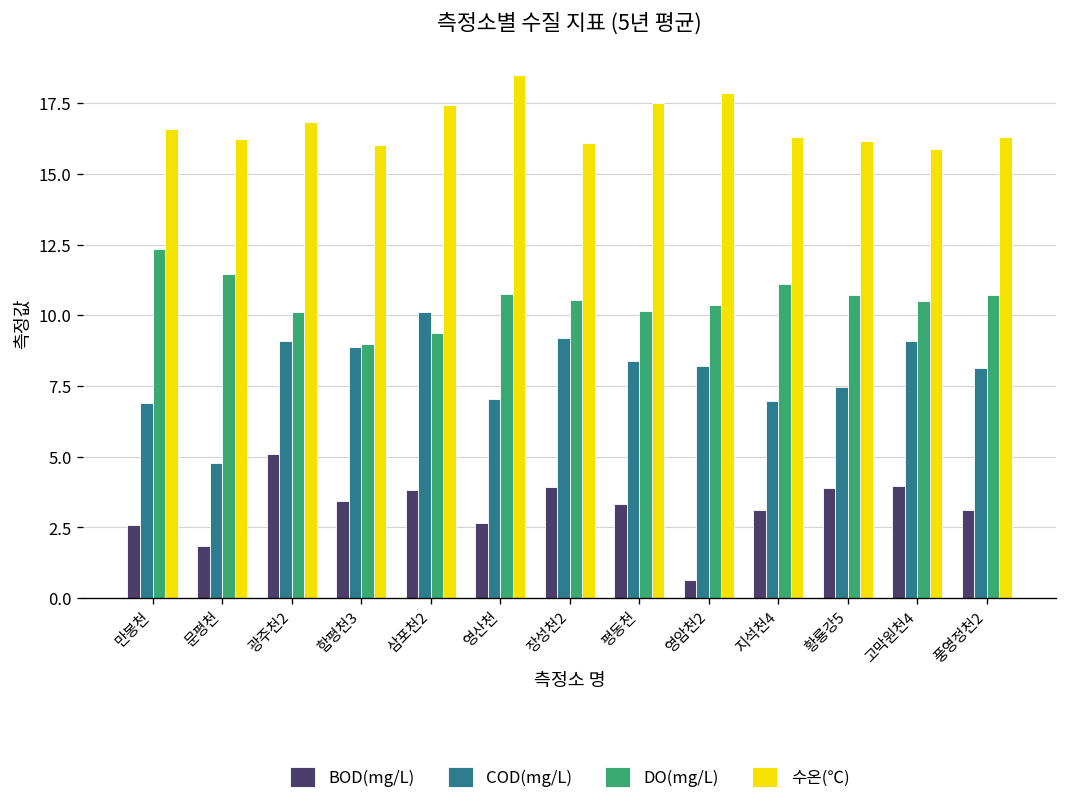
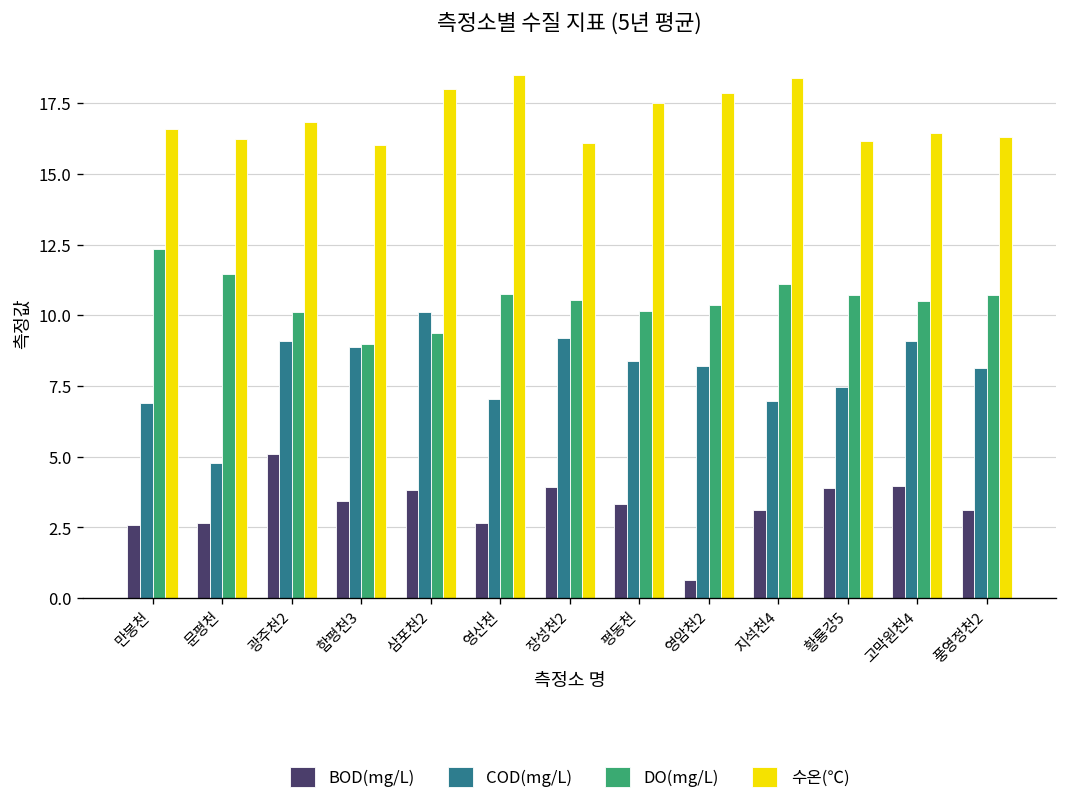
BOD(mg/L), 문평천: 1.8 -> 2.7
수온(℃), 삼포천2: 17.4 -> 18.0
수온(℃), 지석천4: 16.3 -> 18.4
수온(℃), 고막원천4: 15.9 -> 16.4
